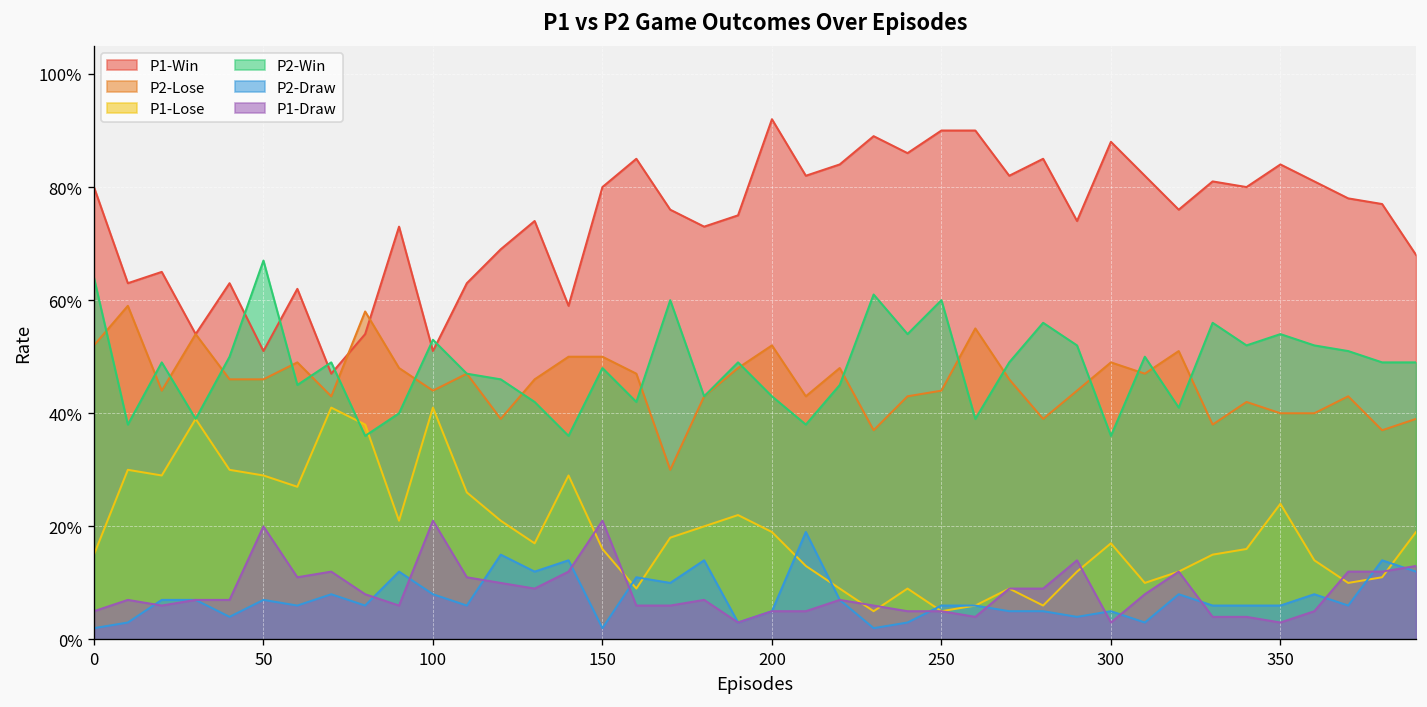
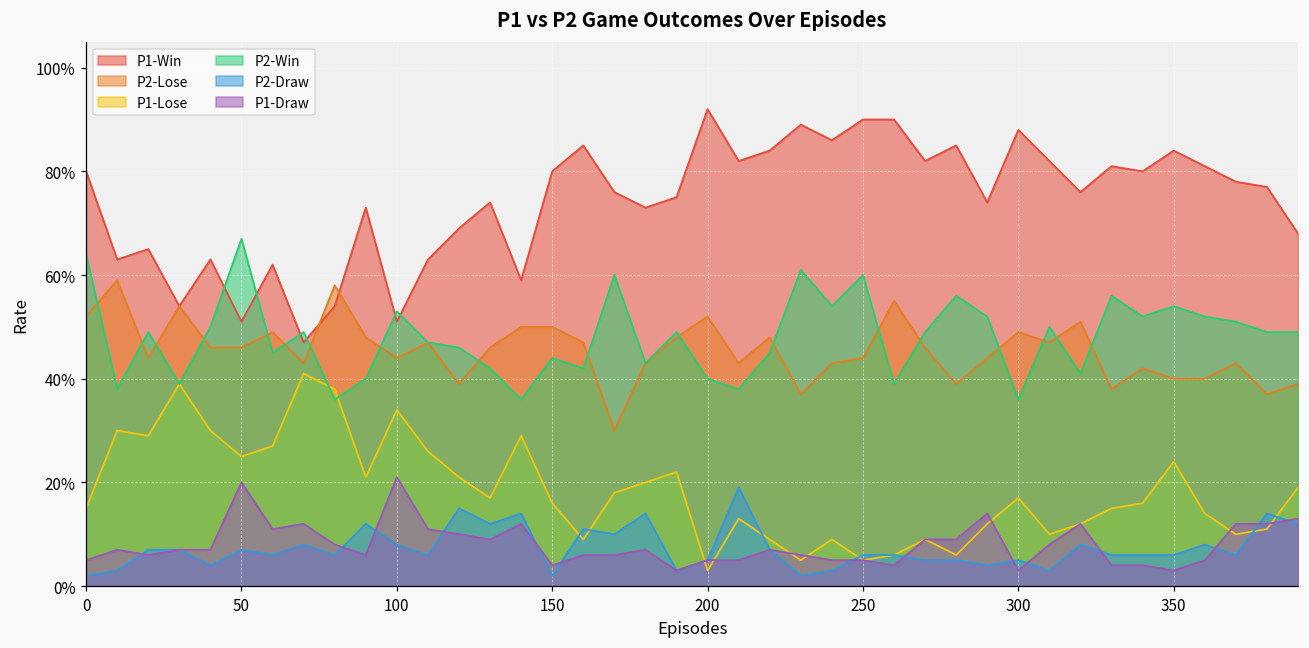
P1-Lose, 50: 29% -> 25%
P1-Lose, 100: 41% -> 34%
P2-Win, 150: 48% -> 44%
P1-Draw, 150: 21% -> 4%
P1-Lose, 200: 19% -> 3%
P2-Win, 200: 43% -> 40%
